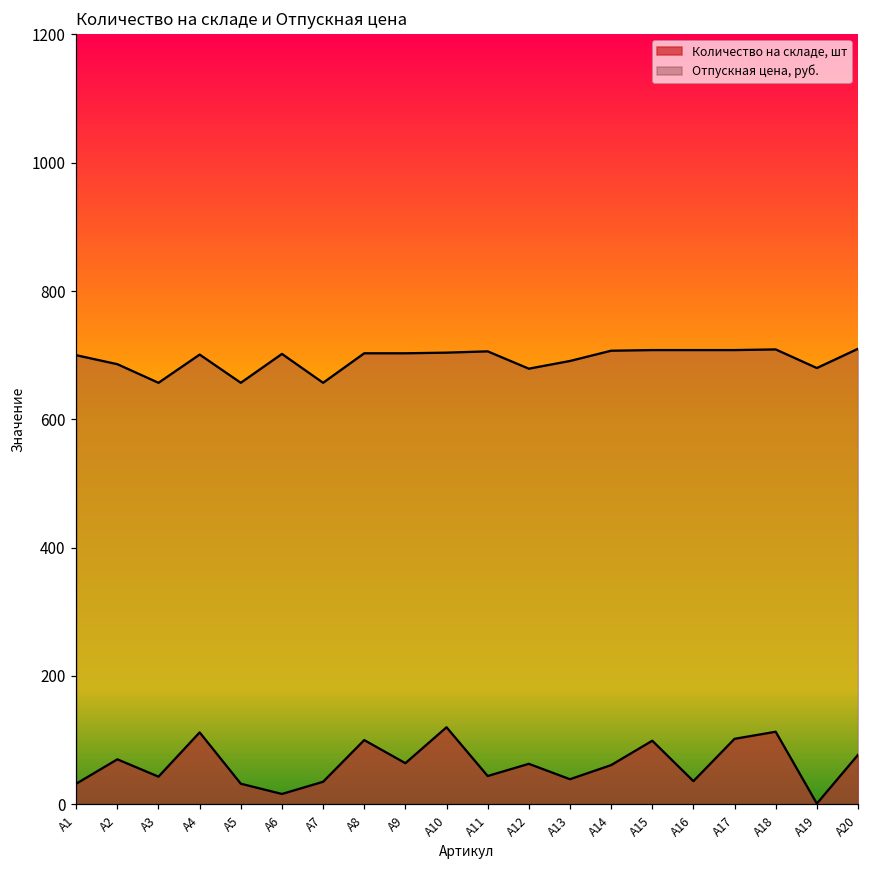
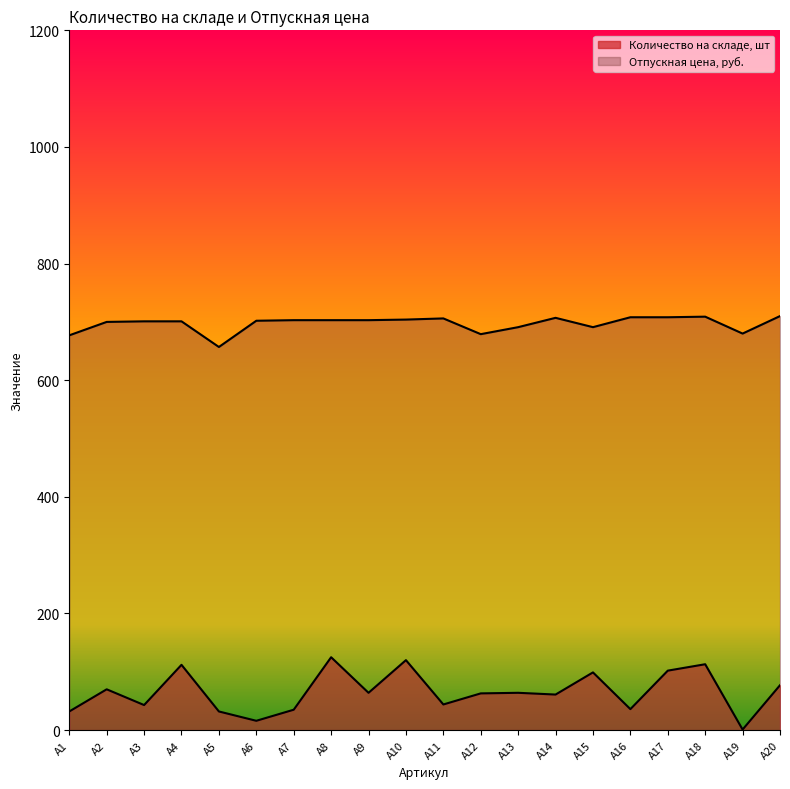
Отпускная цена, руб., A1: 700 -> 680
Отпускная цена, руб., A2: 690 -> 700
Отпускная цена, руб., A3: 660 -> 700
Отпускная цена, руб., A7: 660 -> 700
Количество на складе, шт, A8: 100 -> 130
Количество на складе, шт, A13: 40 -> 60
Отпускная цена, руб., A15: 710 -> 690
